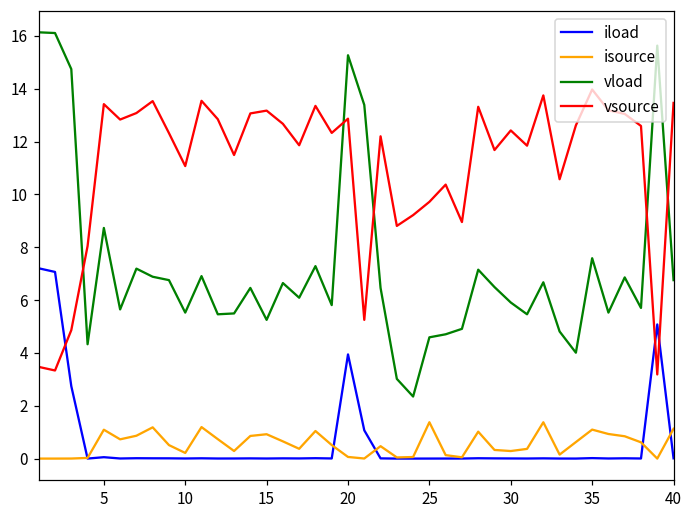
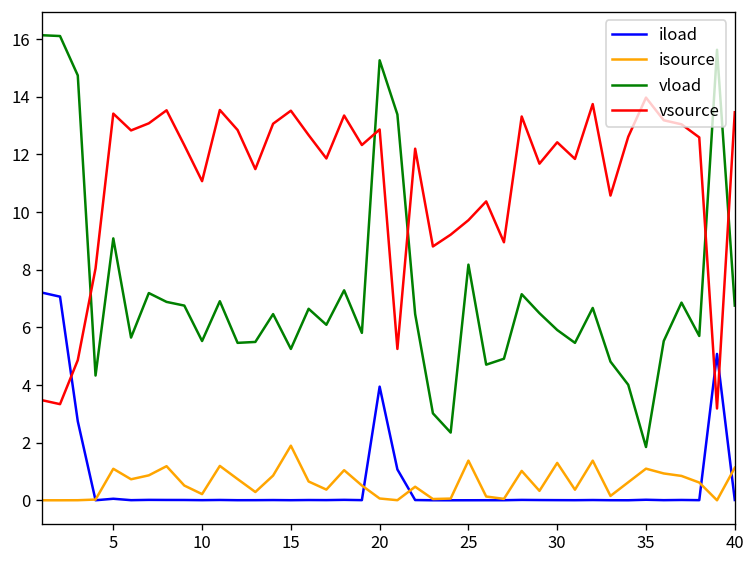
vload, 5: 8.7 -> 9.1
isource, 15: 0.9 -> 1.9
vsource, 15: 13.2 -> 13.5
vload, 25: 4.6 -> 8.2
isource, 30: 0.3 -> 1.3
vload, 35: 7.6 -> 1.8
